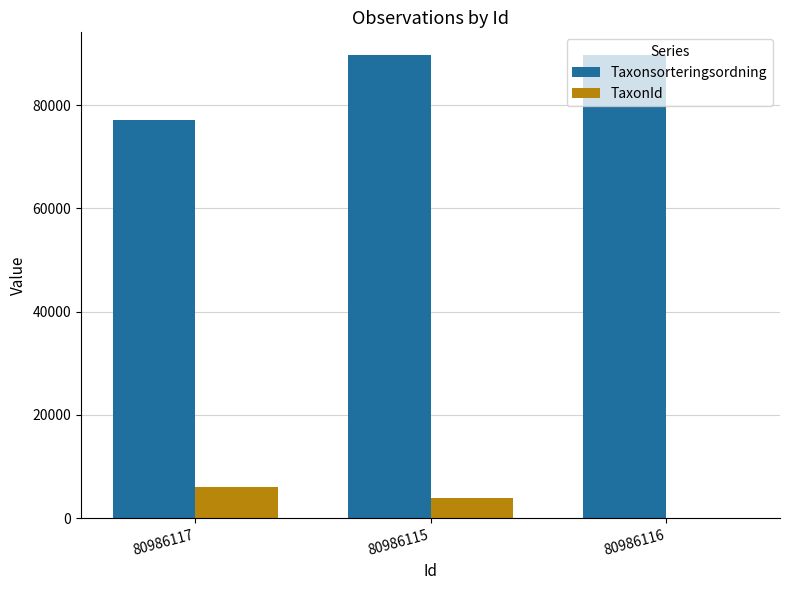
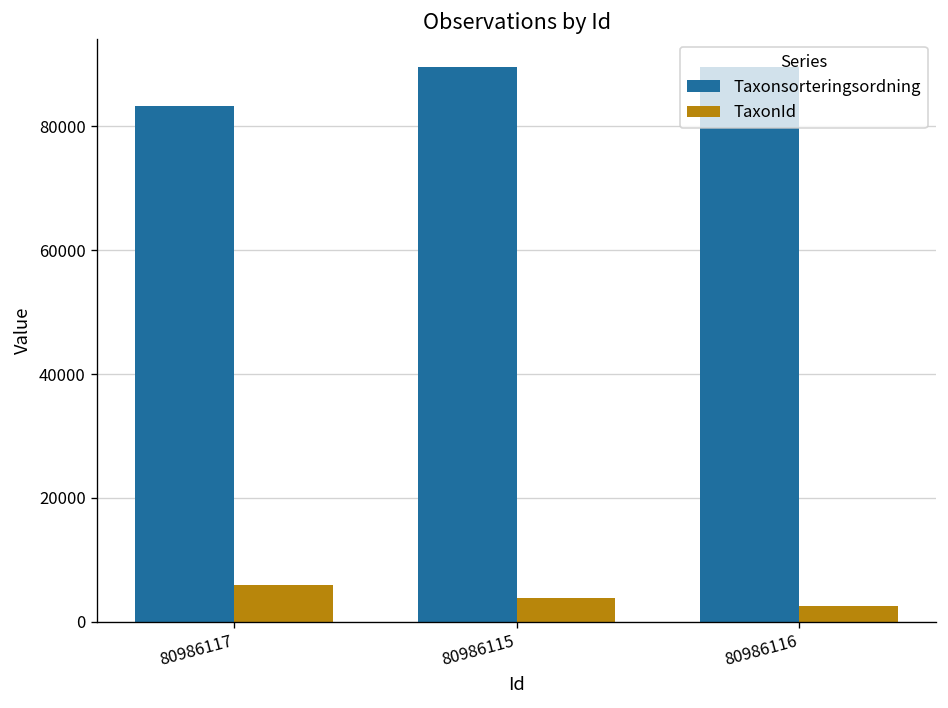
Taxonsorteringsordning, 80986117: 77000 -> 83000
TaxonId, 80986116: 0 -> 3000
